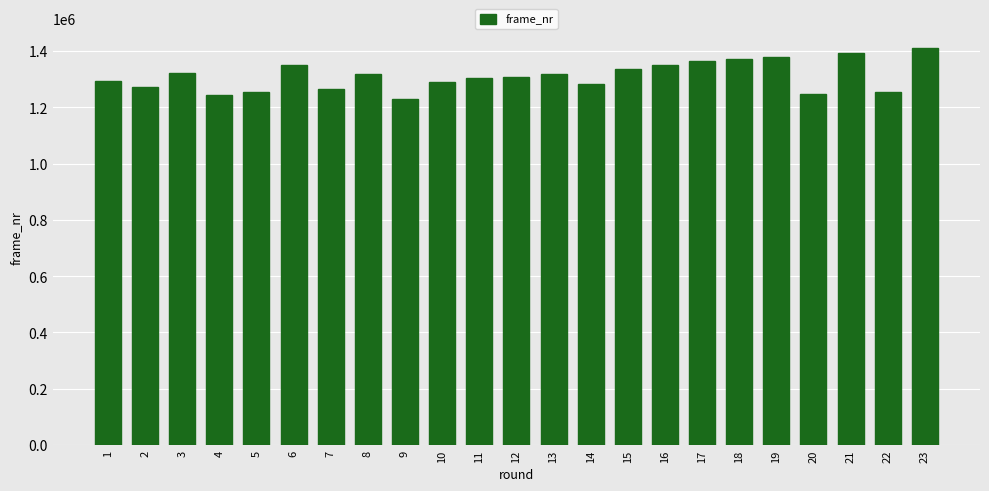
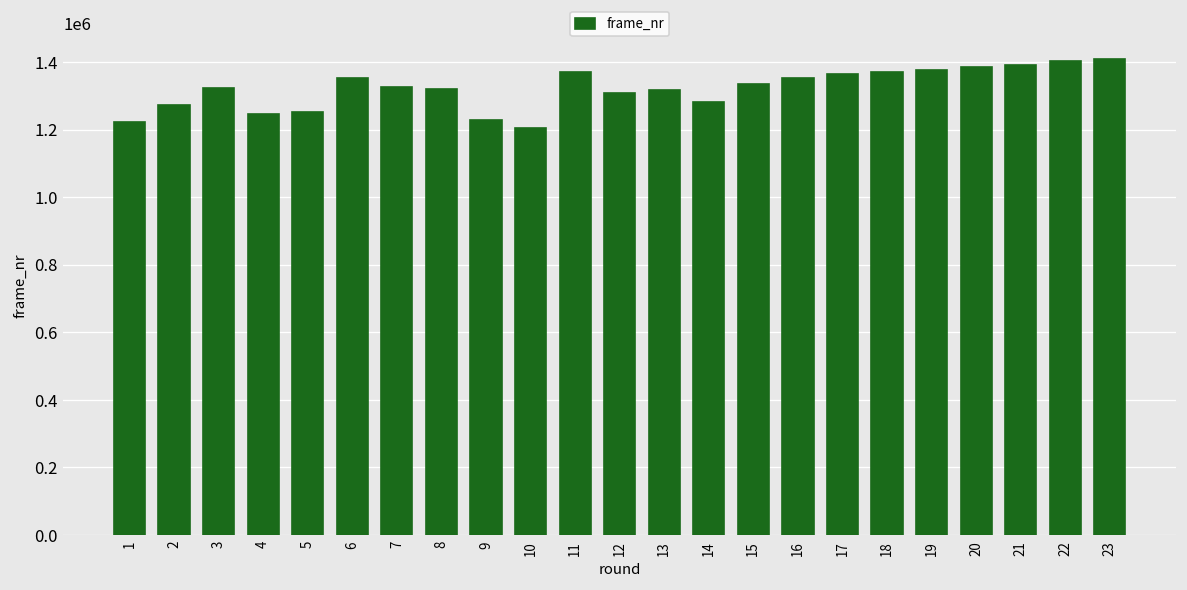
1: 1290000 -> 1220000
7: 1260000 -> 1320000
10: 1290000 -> 1200000
11: 1300000 -> 1370000
20: 1250000 -> 1380000
22: 1260000 -> 1400000
